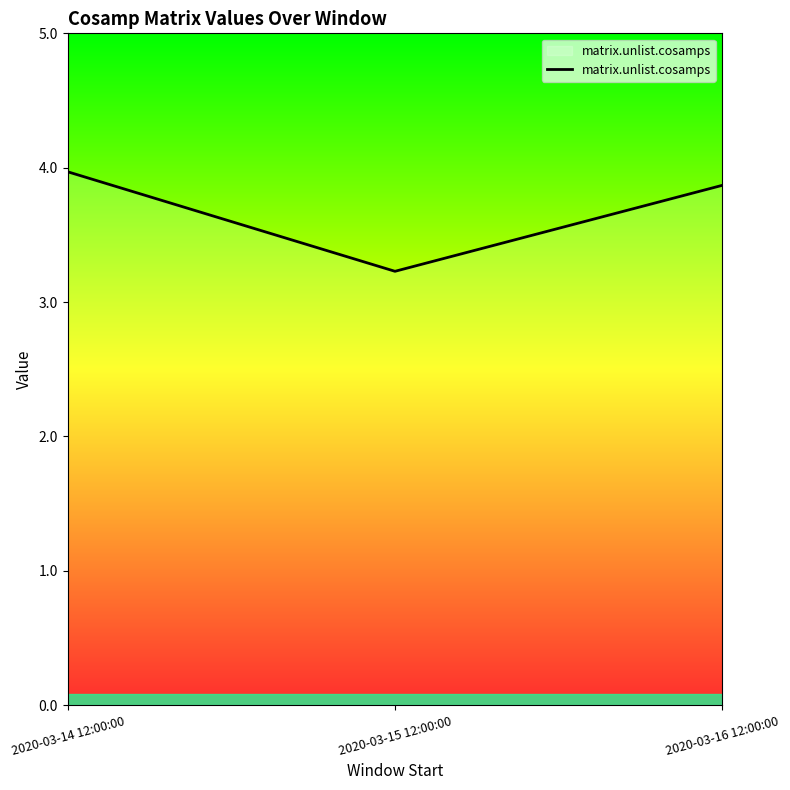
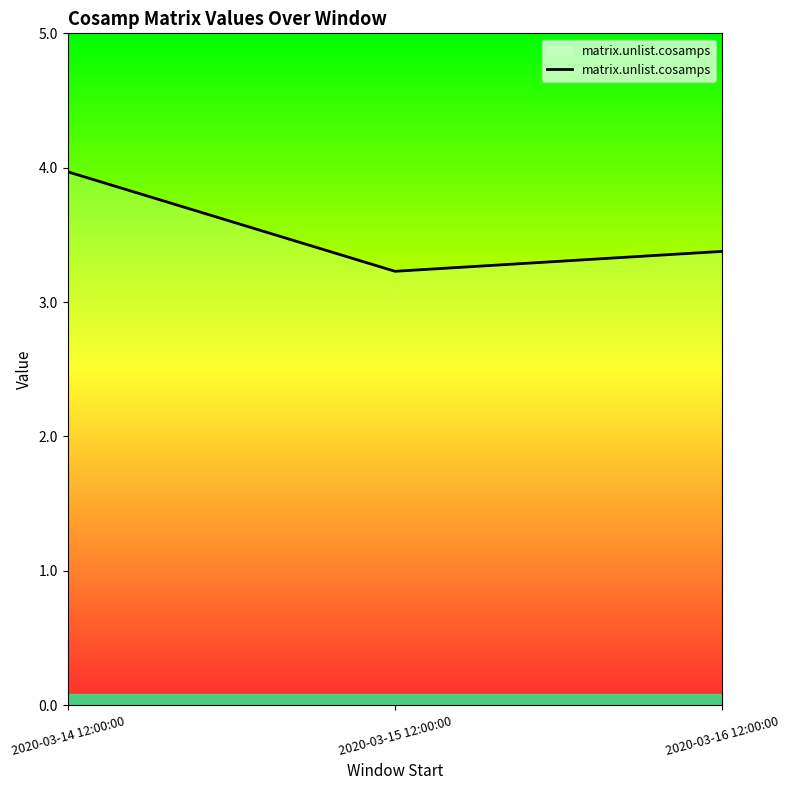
2020-03-16 12:00:00: 3.87 -> 3.38
